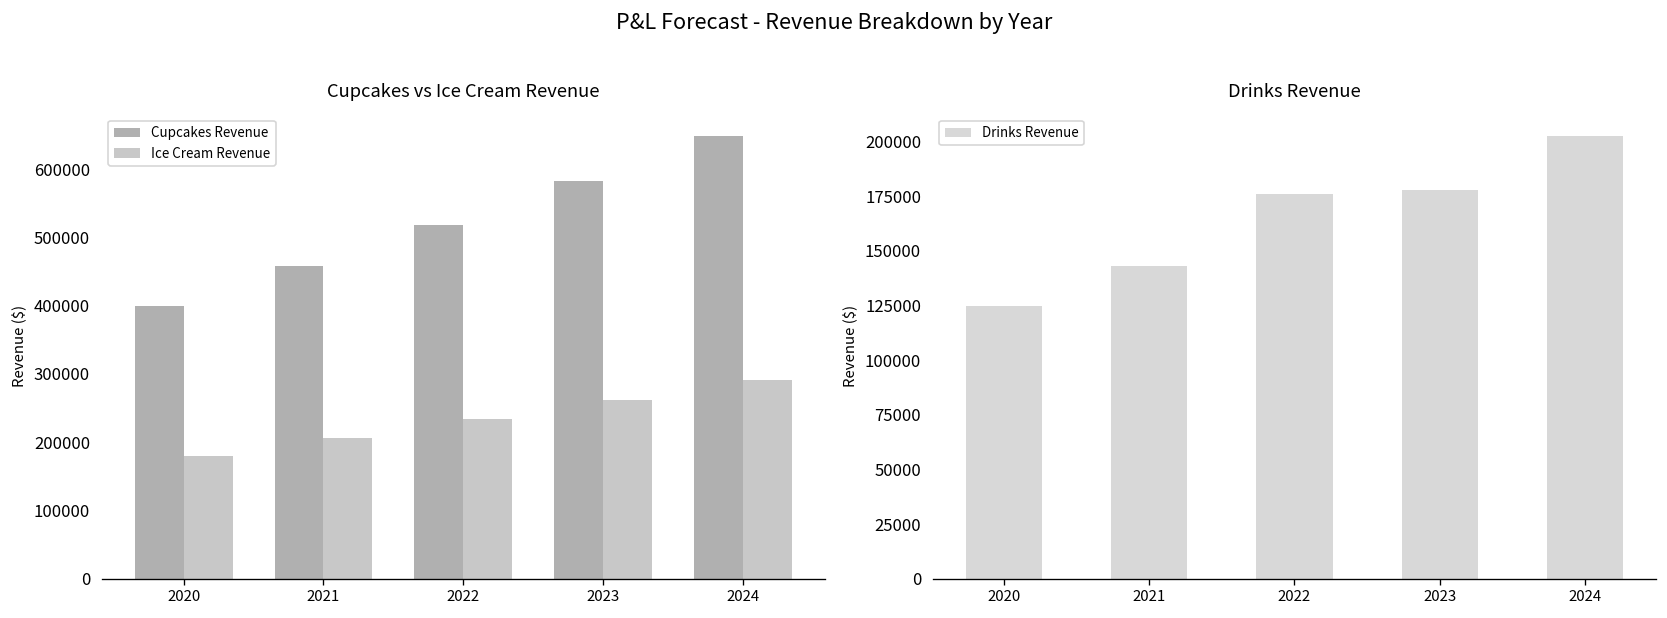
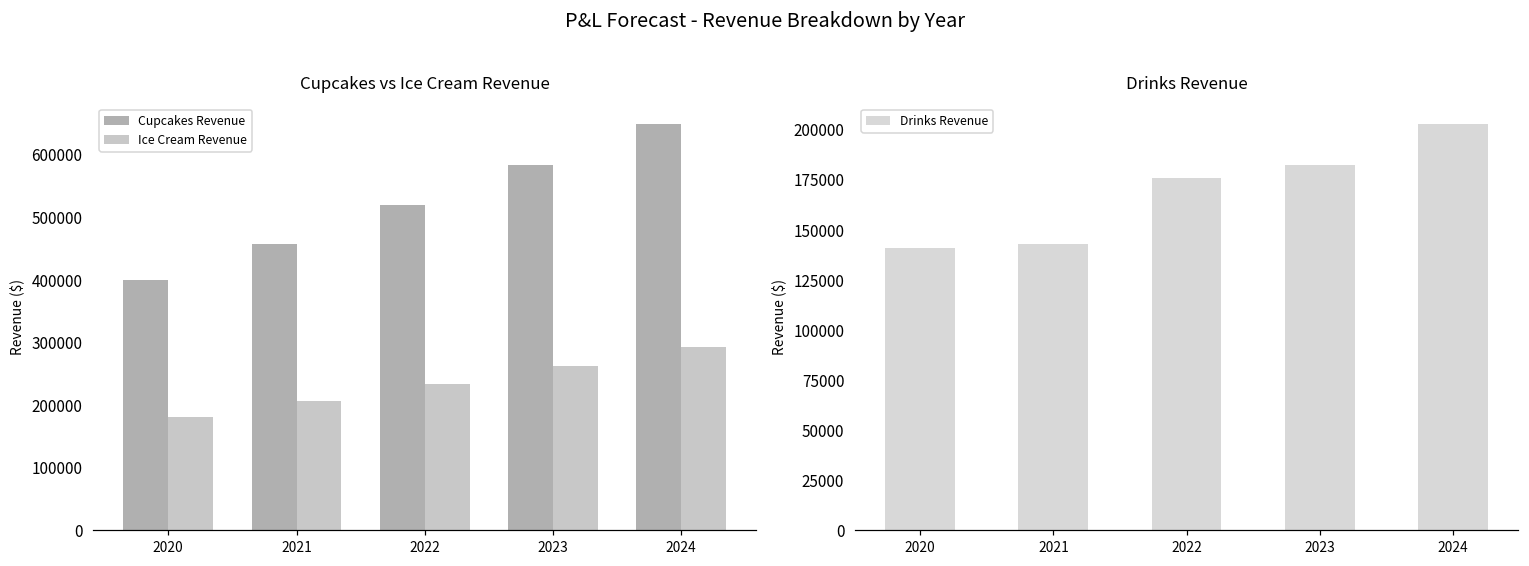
Drinks Revenue, 2020: 125000 -> 141000
Drinks Revenue, 2023: 178000 -> 182000
